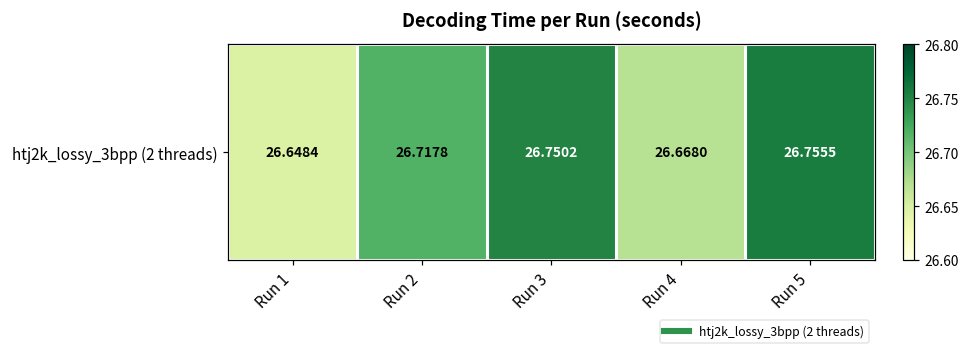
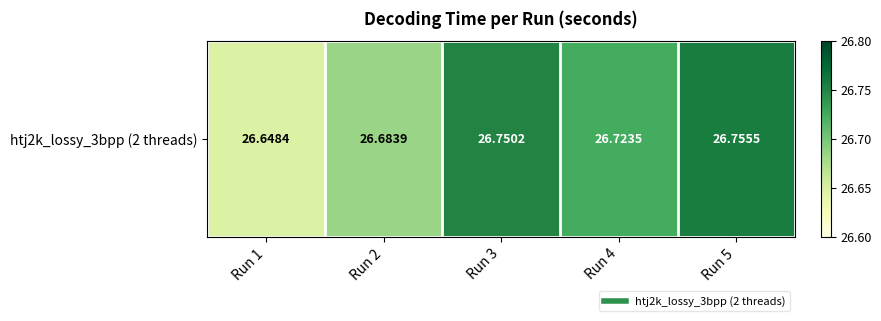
htj2k_lossy_3bpp (2 threads), Run 2: 26.7178 -> 26.6839
htj2k_lossy_3bpp (2 threads), Run 4: 26.6680 -> 26.7235
